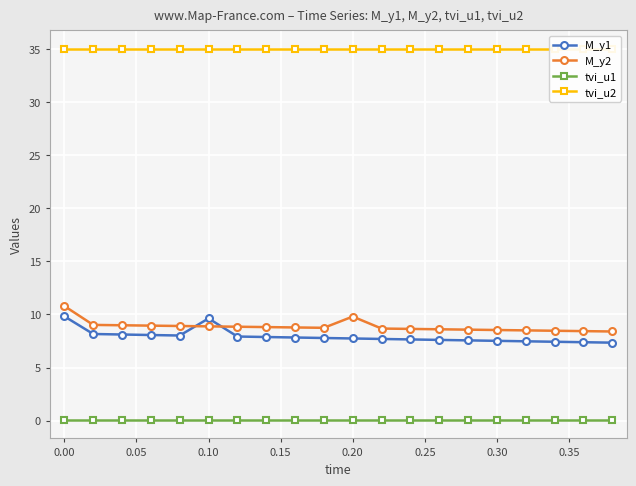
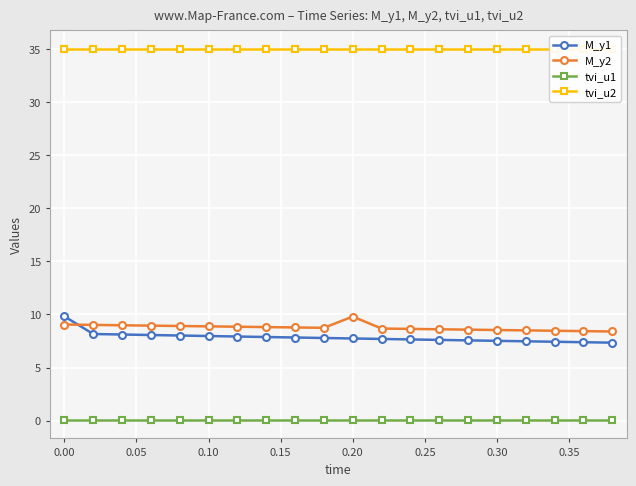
M_y2, 0.00: 10.8 -> 9.1
M_y1, 0.10: 9.6 -> 8.0
